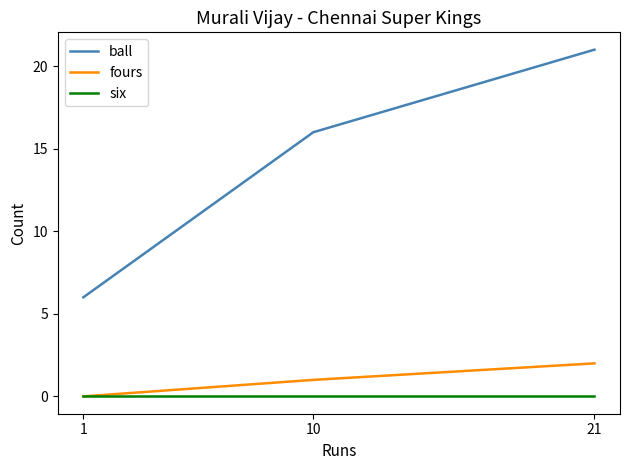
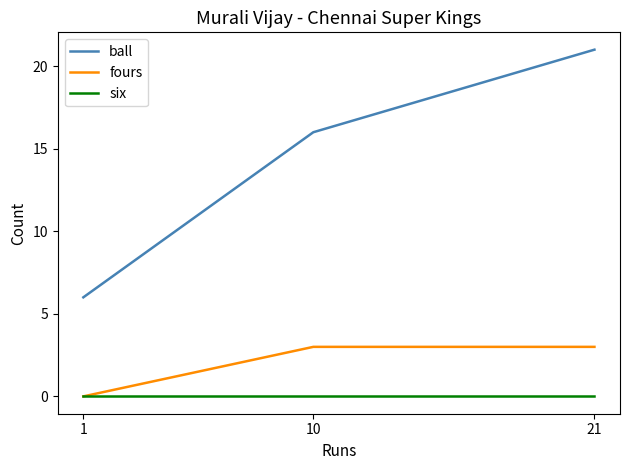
fours, 10: 1 -> 3
fours, 21: 2 -> 3
